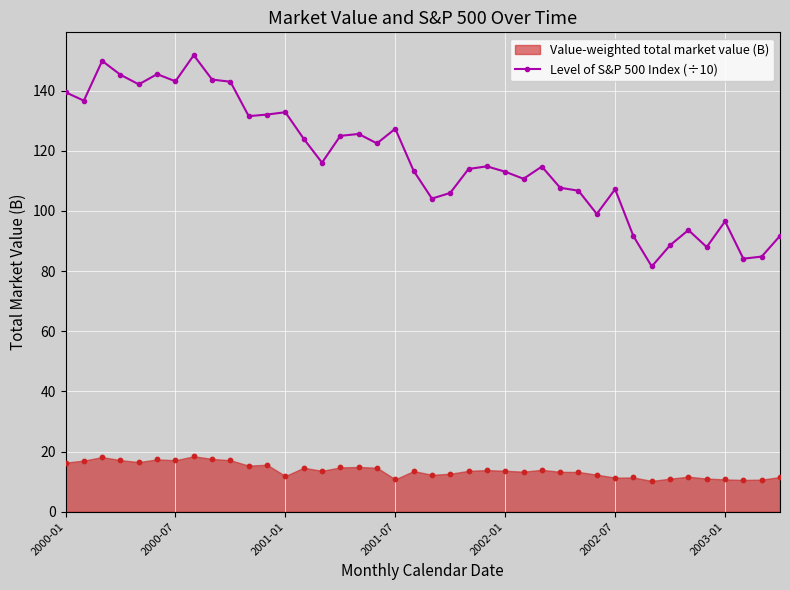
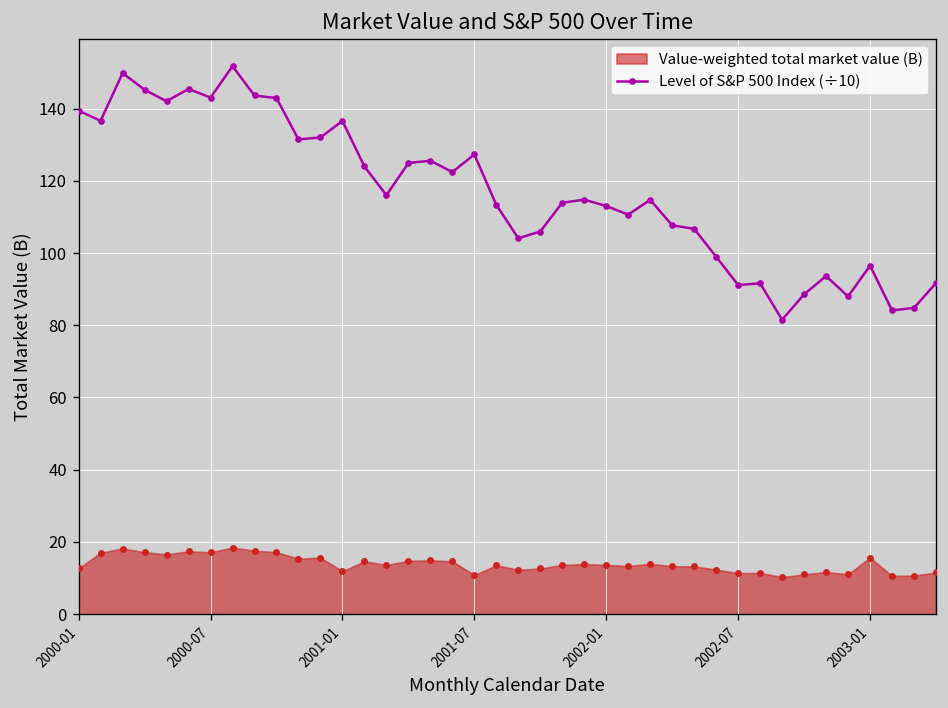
Value-weighted total market value (B), 2000-01: 16 -> 13
Level of S&P 500 Index (÷10), 2001-01: 133 -> 137
Level of S&P 500 Index (÷10), 2002-07: 107 -> 91
Value-weighted total market value (B), 2003-01: 11 -> 16
